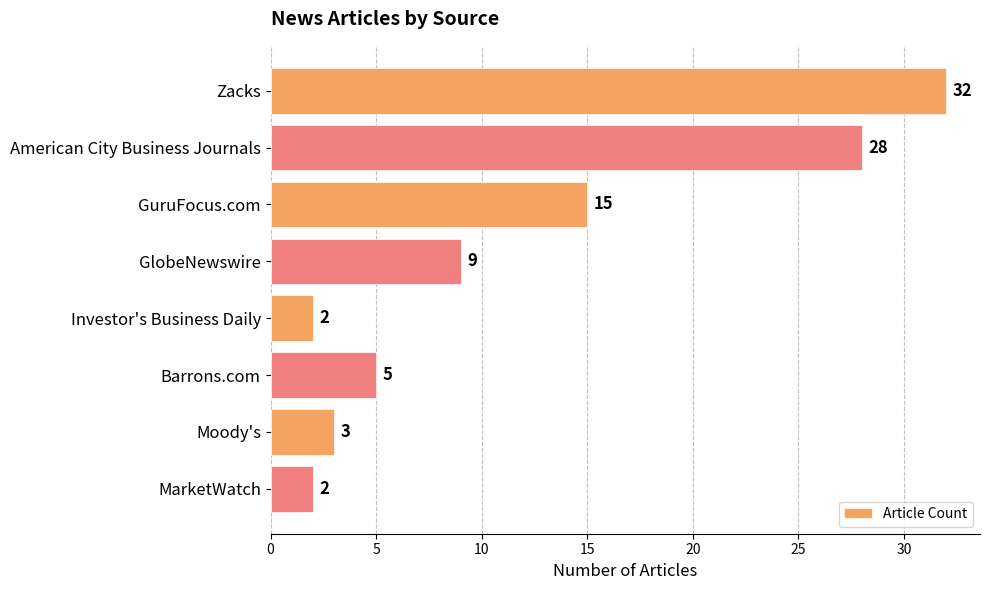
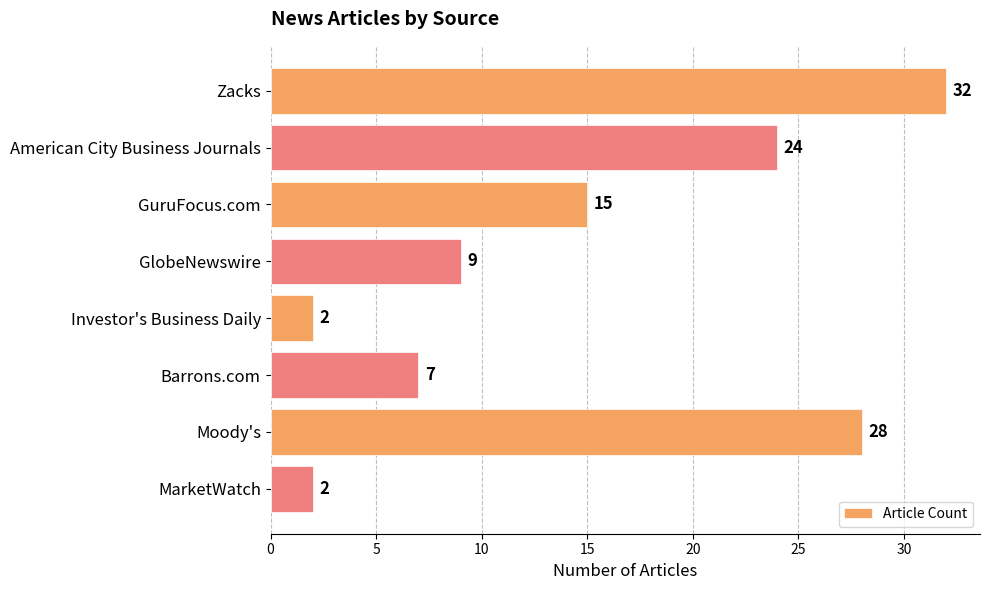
American City Business Journals: 28 -> 24
Barrons.com: 5 -> 7
Moody's: 3 -> 28
